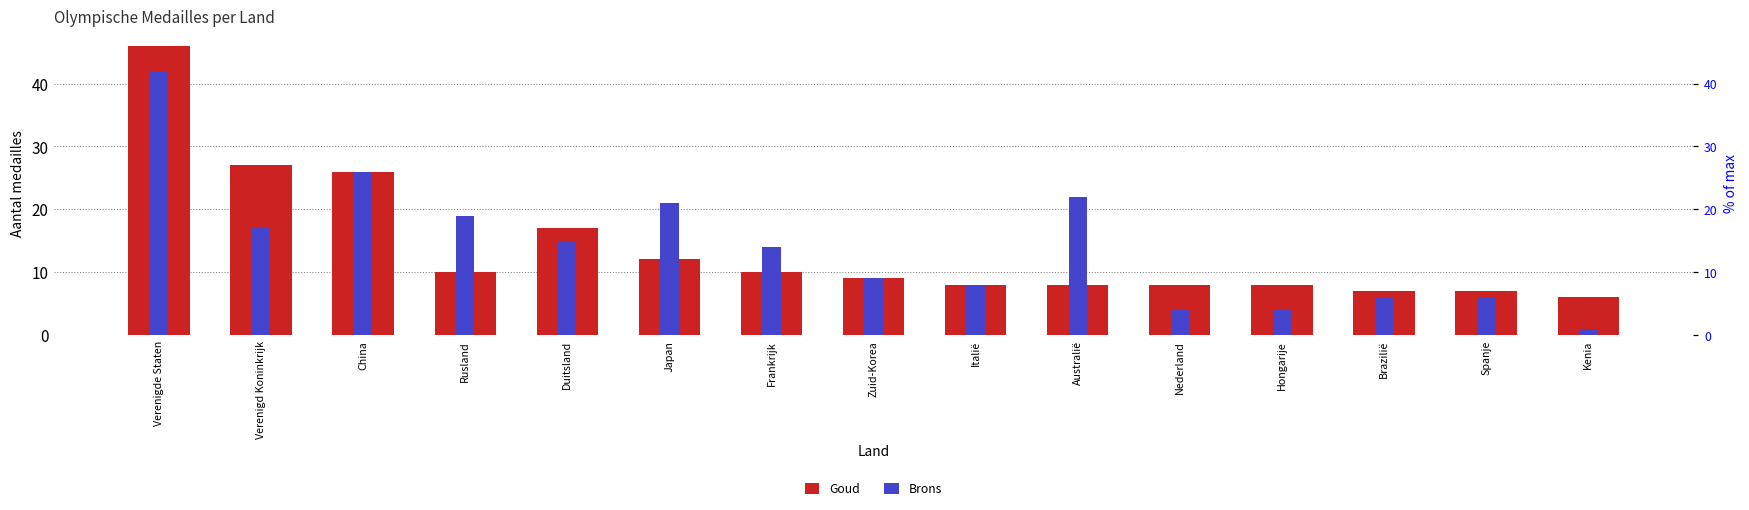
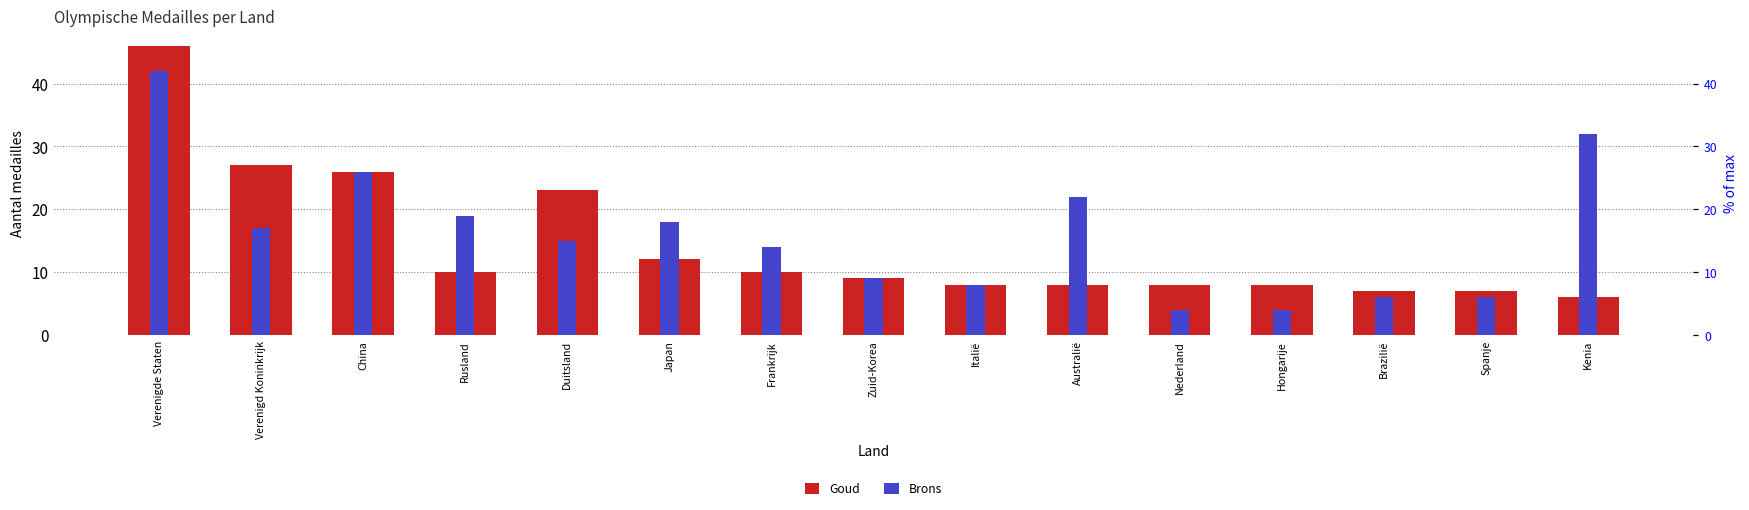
Goud, Duitsland: 17 -> 23
Brons, Japan: 21 -> 18
Brons, Kenia: 1 -> 32
